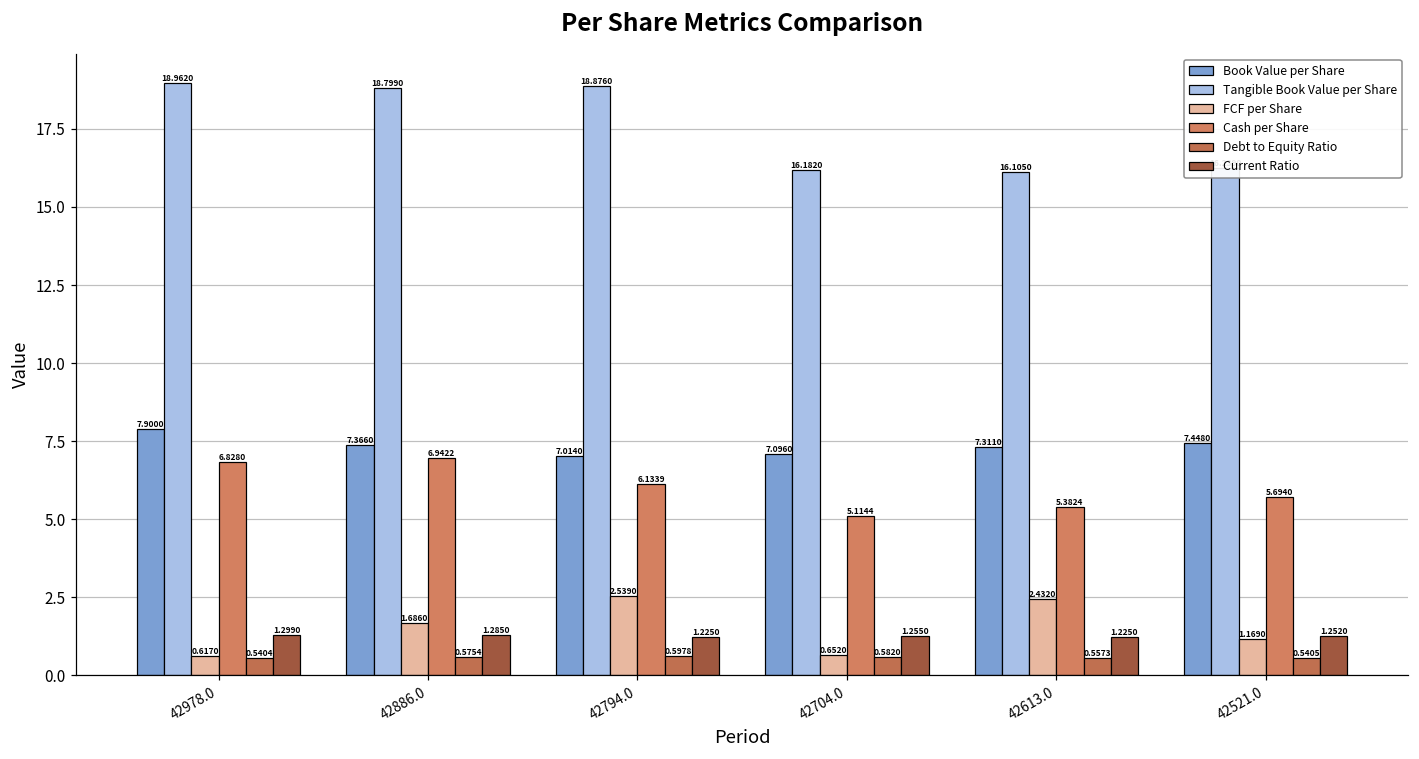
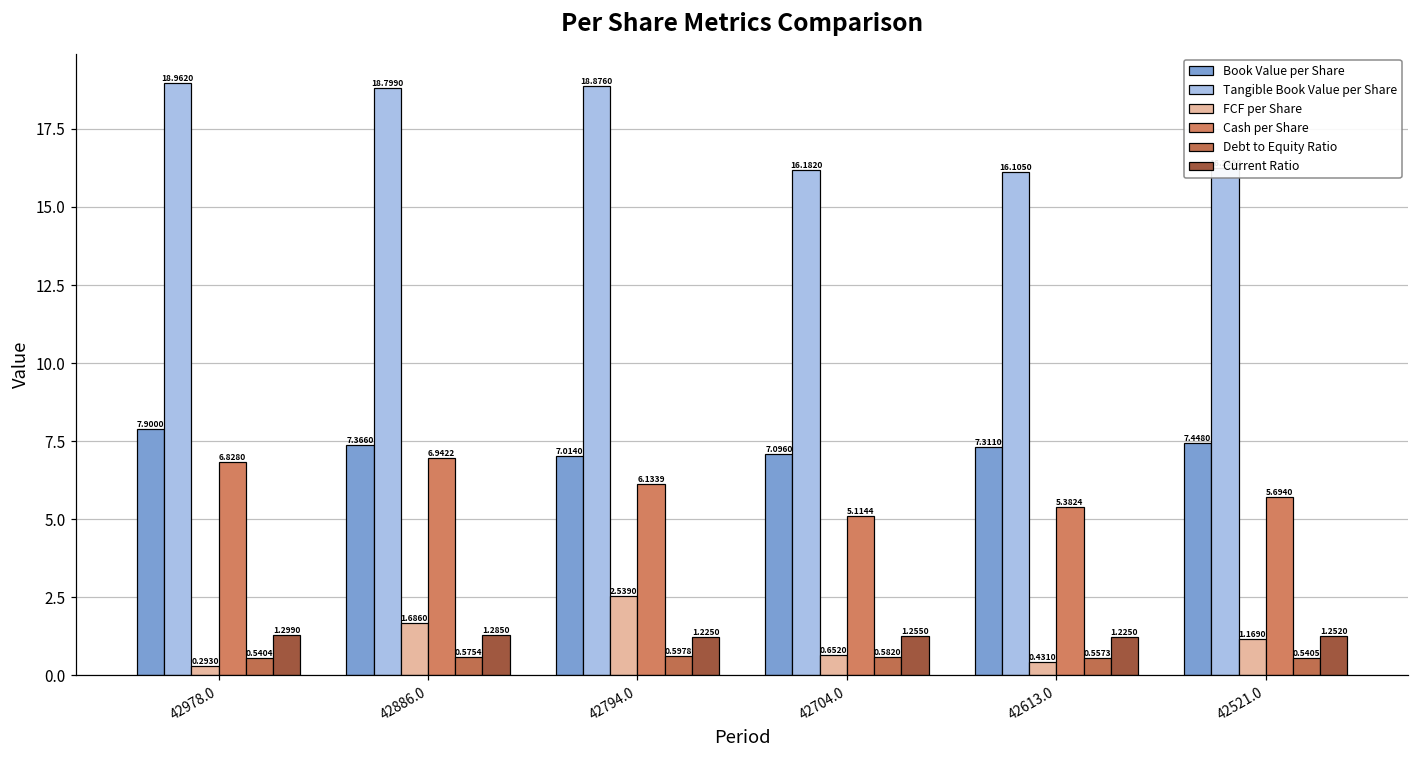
FCF per Share, 42978.0: 0.6170 -> 0.2930
FCF per Share, 42613.0: 2.4320 -> 0.4310
